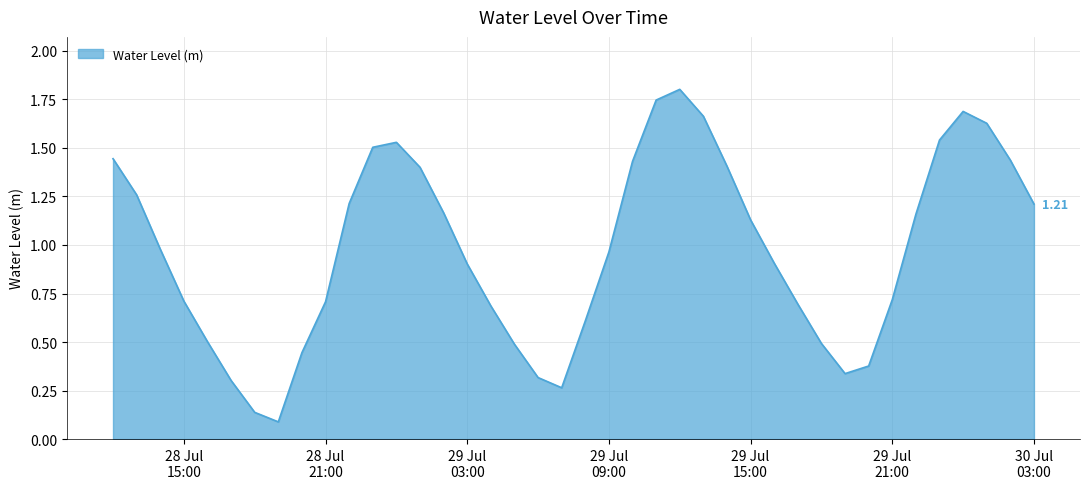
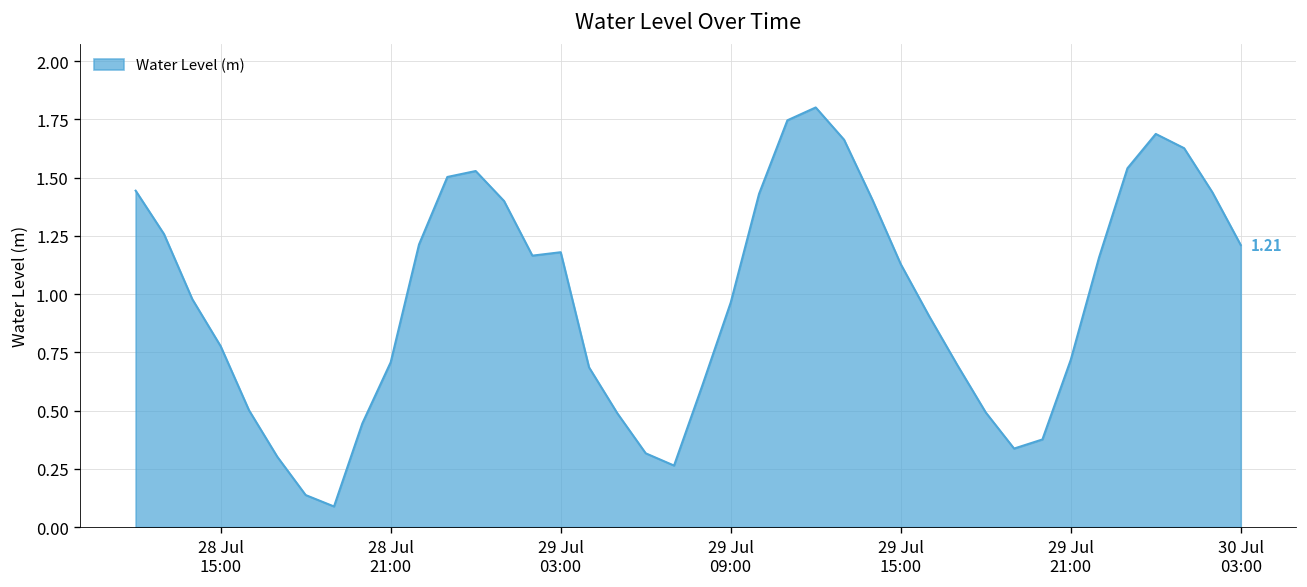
28 Jul 15:00: 0.71 -> 0.78
29 Jul 03:00: 0.90 -> 1.18
